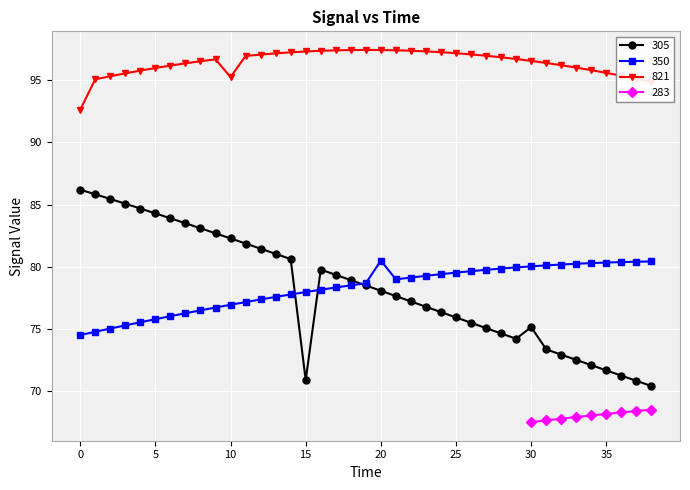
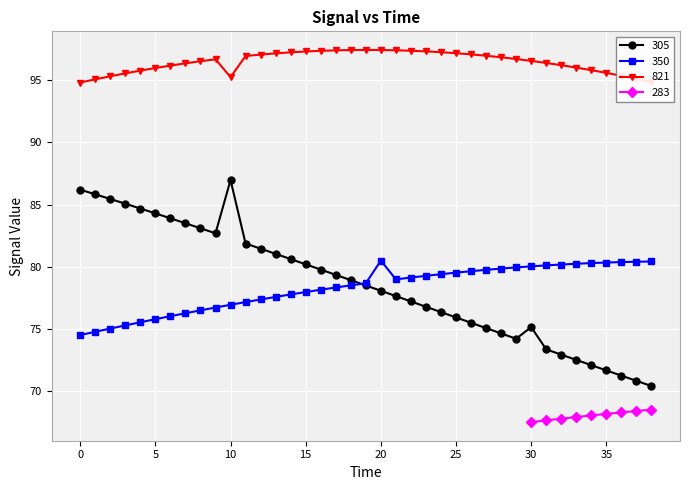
821, 0: 92.6 -> 94.8
305, 10: 82.3 -> 87.0
305, 15: 70.9 -> 80.2
